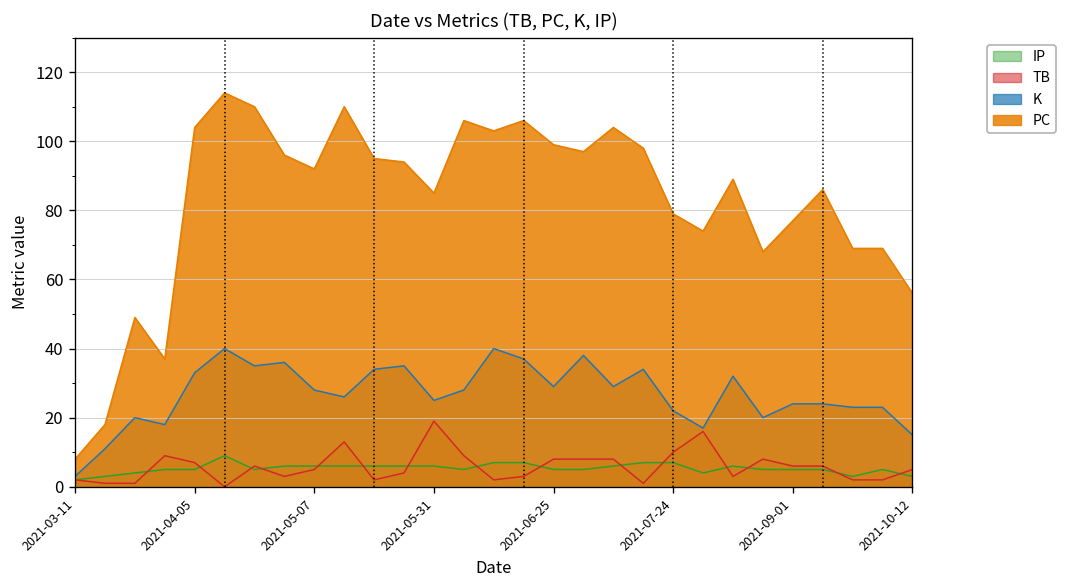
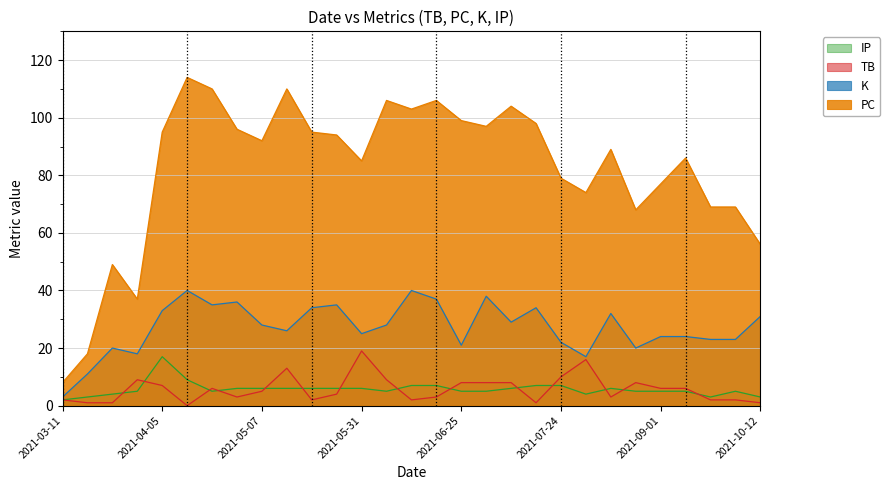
IP, 2021-04-05: 5 -> 17
PC, 2021-04-05: 104 -> 95
K, 2021-06-25: 29 -> 21
TB, 2021-10-12: 5 -> 1
K, 2021-10-12: 15 -> 31
